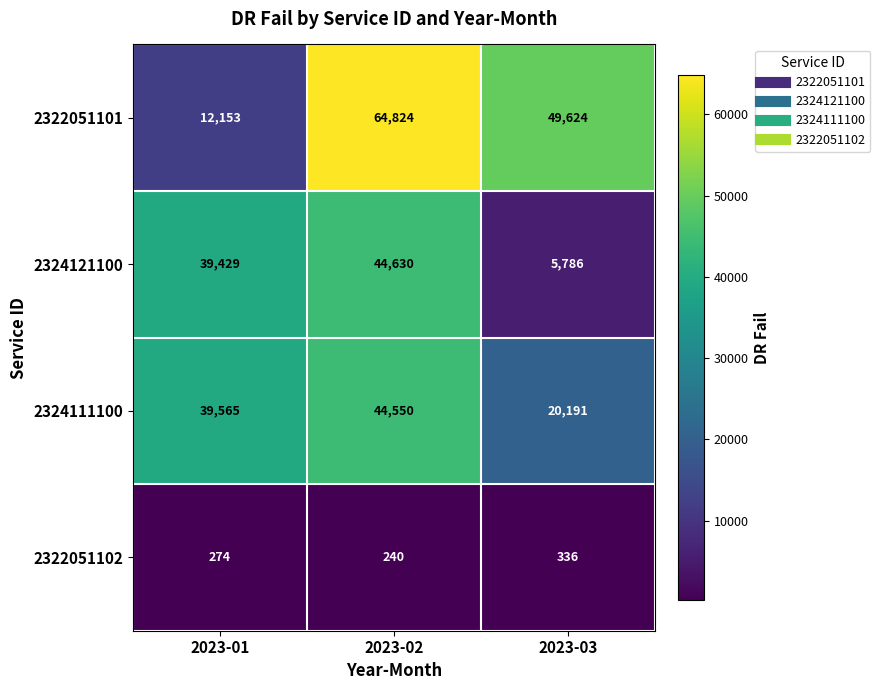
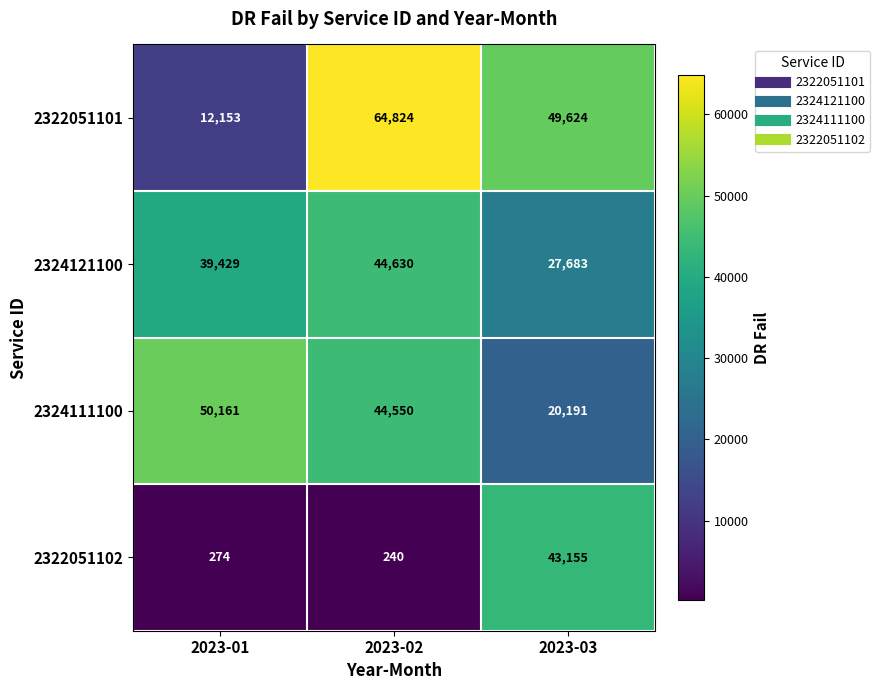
2324121100, 2023-03: 5,786 -> 27,683
2324111100, 2023-01: 39,565 -> 50,161
2322051102, 2023-03: 336 -> 43,155
